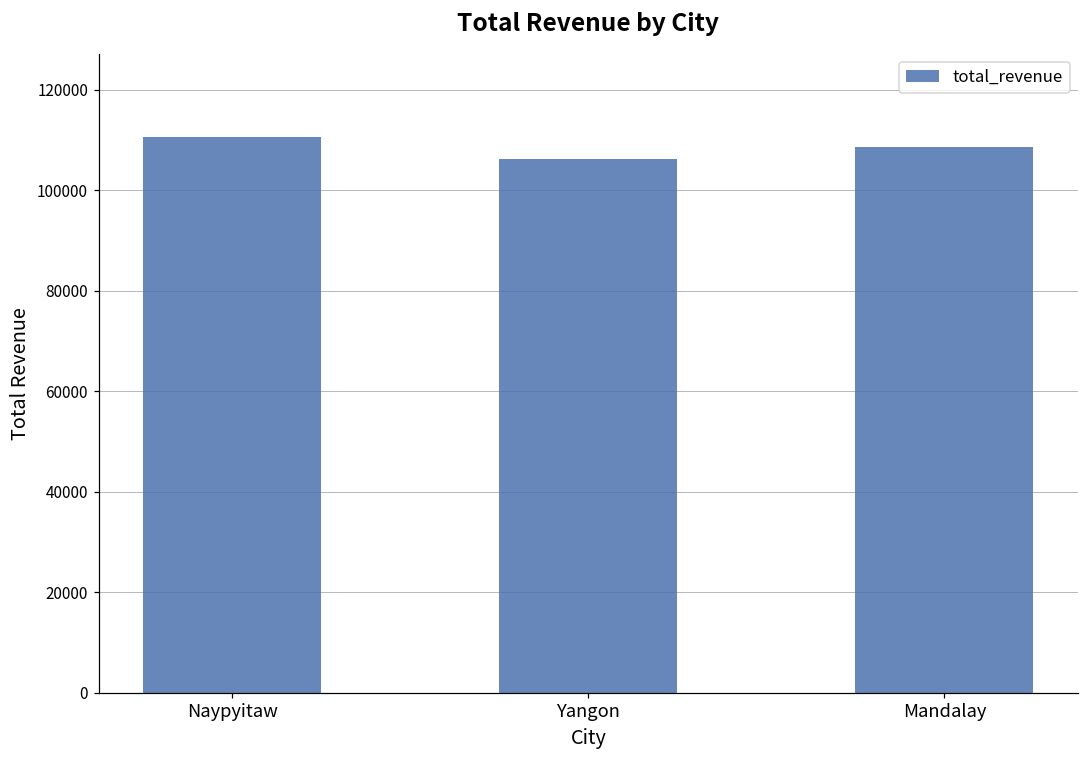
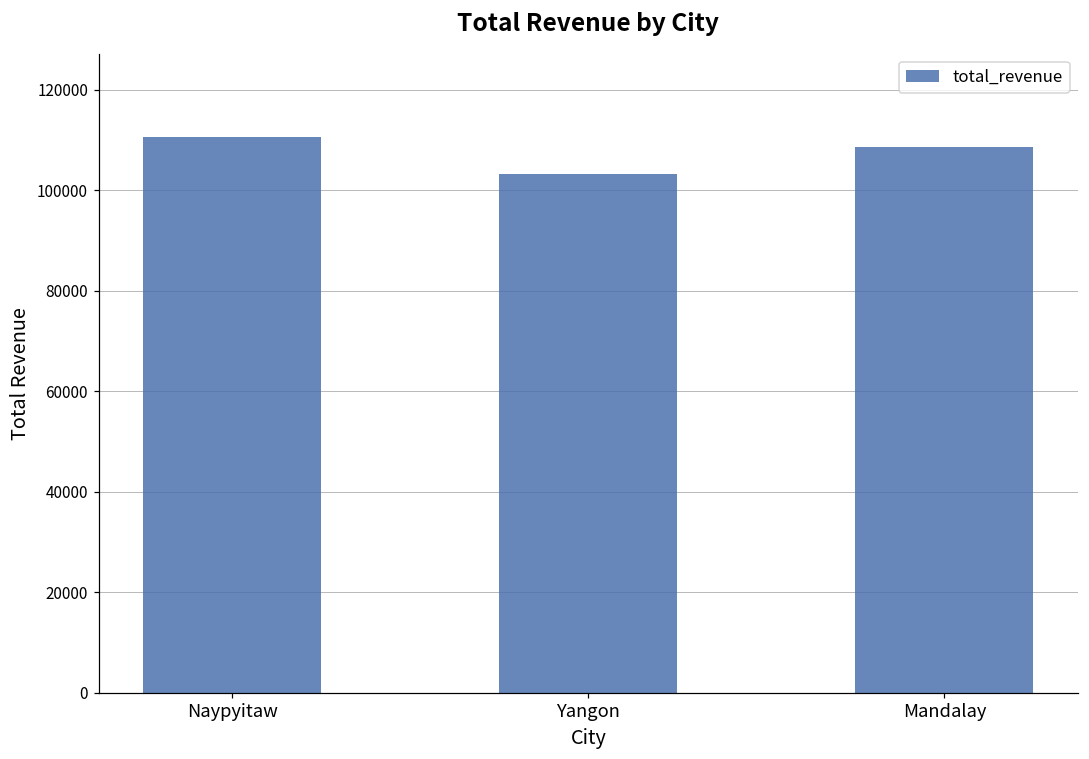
Yangon: 106000 -> 103000
